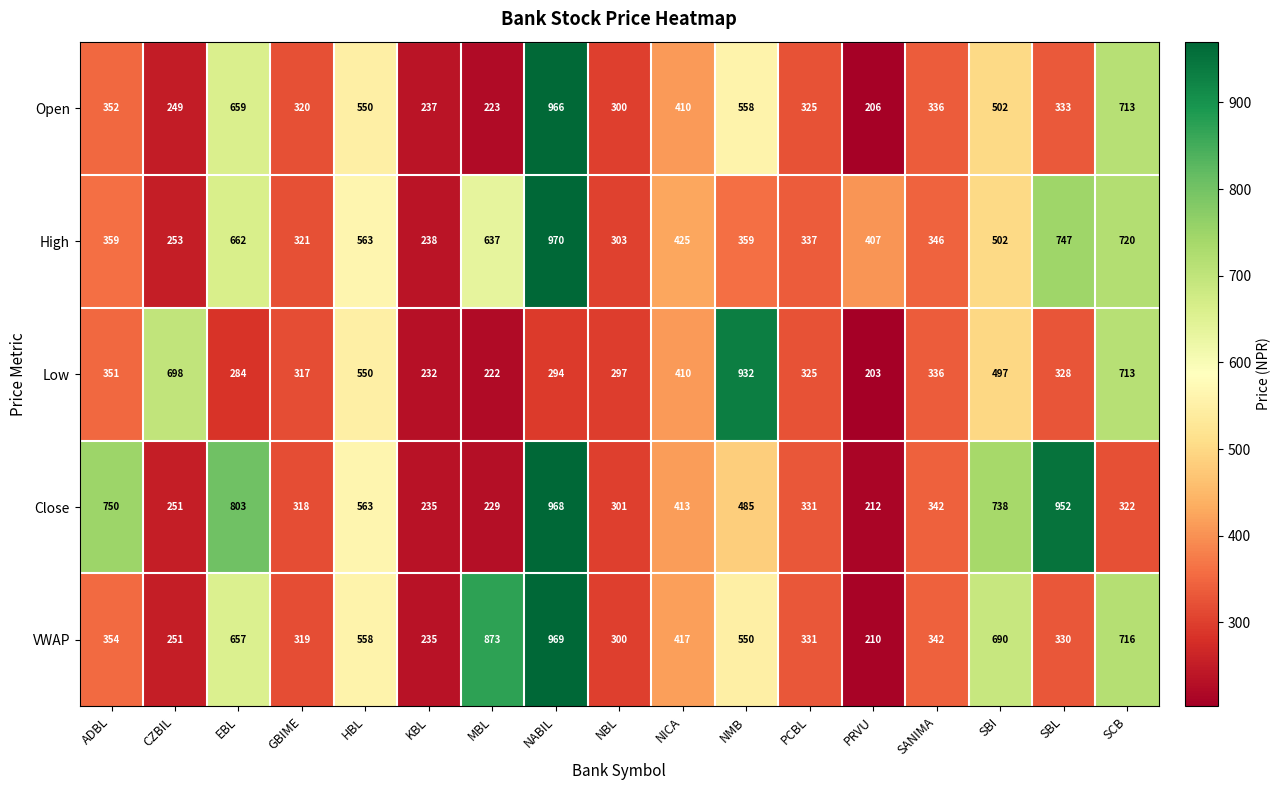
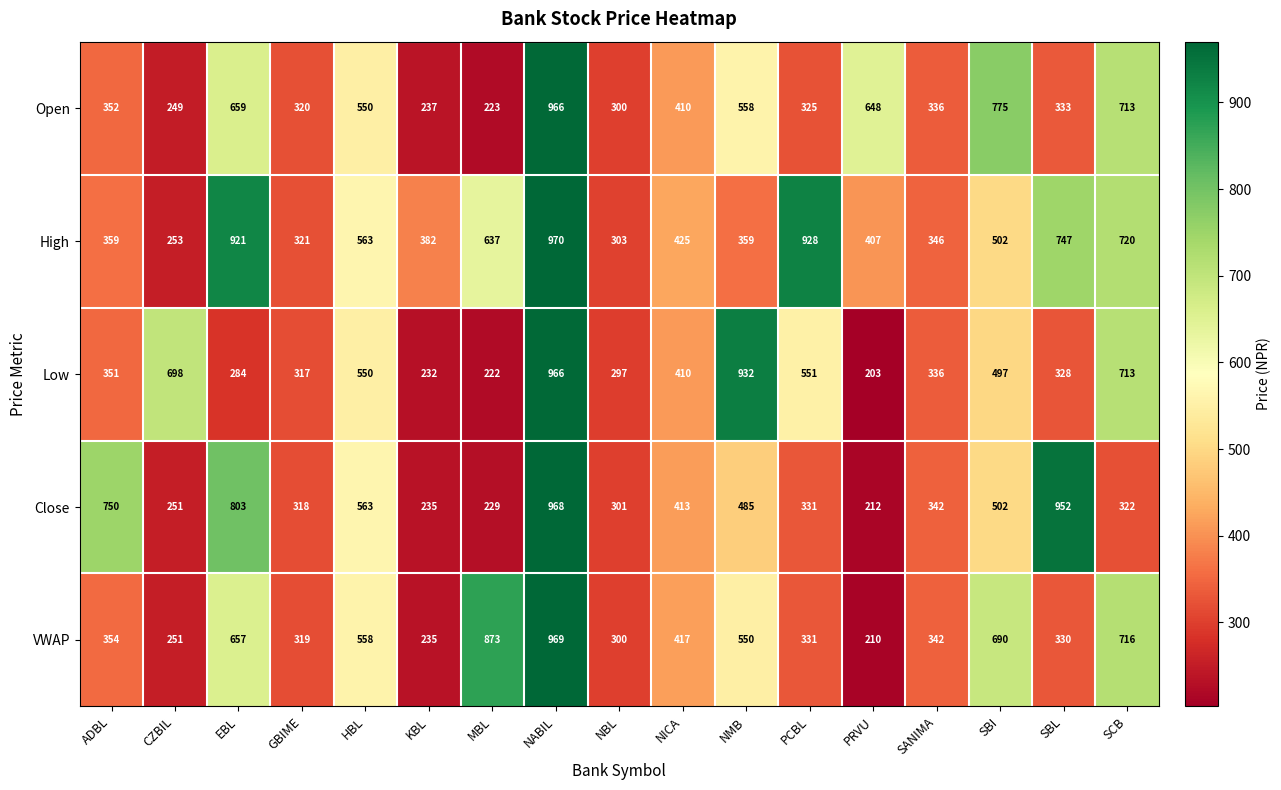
Open, PRVU: 206 -> 648
Open, SBI: 502 -> 775
High, EBL: 662 -> 921
High, KBL: 238 -> 382
High, PCBL: 337 -> 928
Low, NABIL: 294 -> 966
Low, PCBL: 325 -> 551
Close, SBI: 738 -> 502
